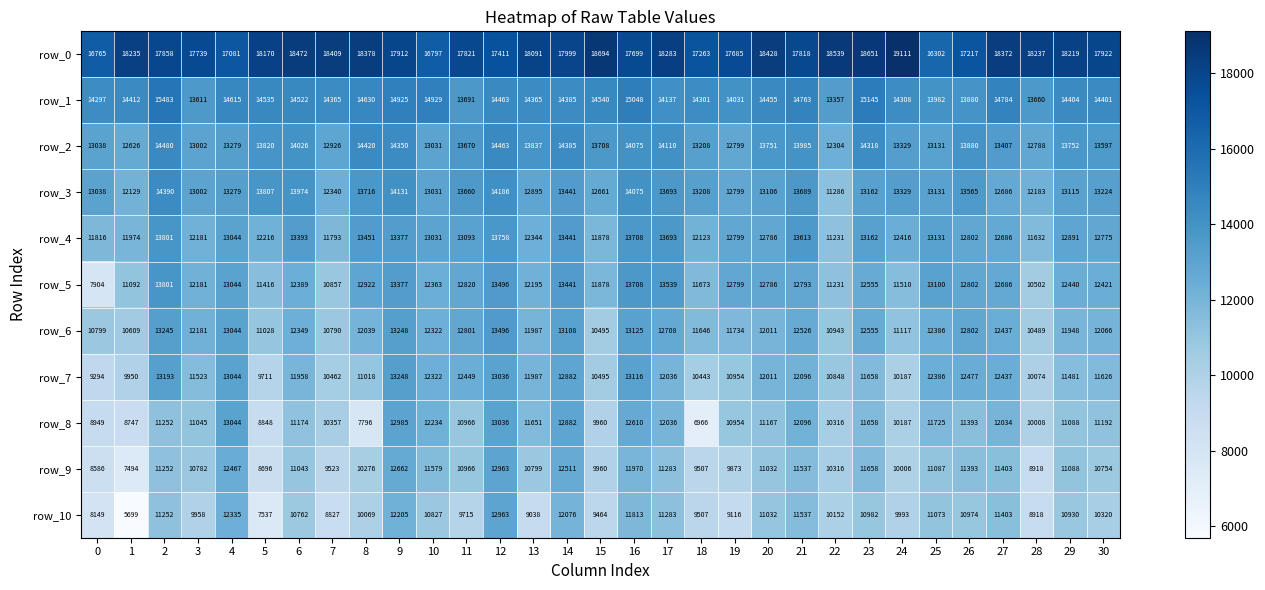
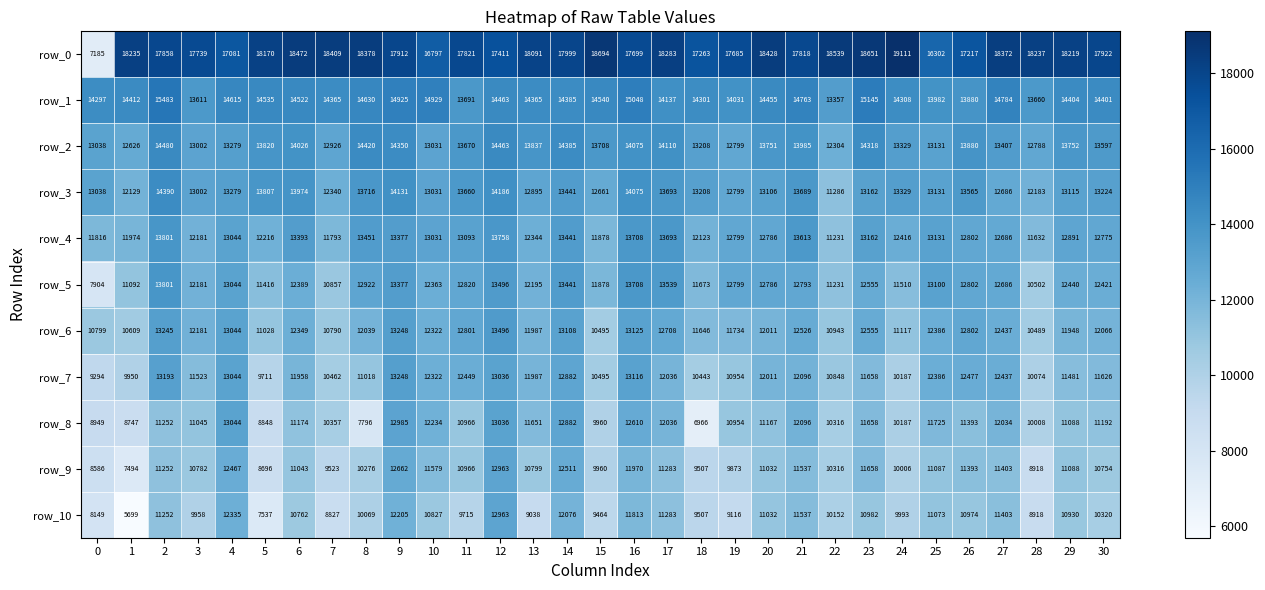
row_0, 0: 16765 -> 7185
